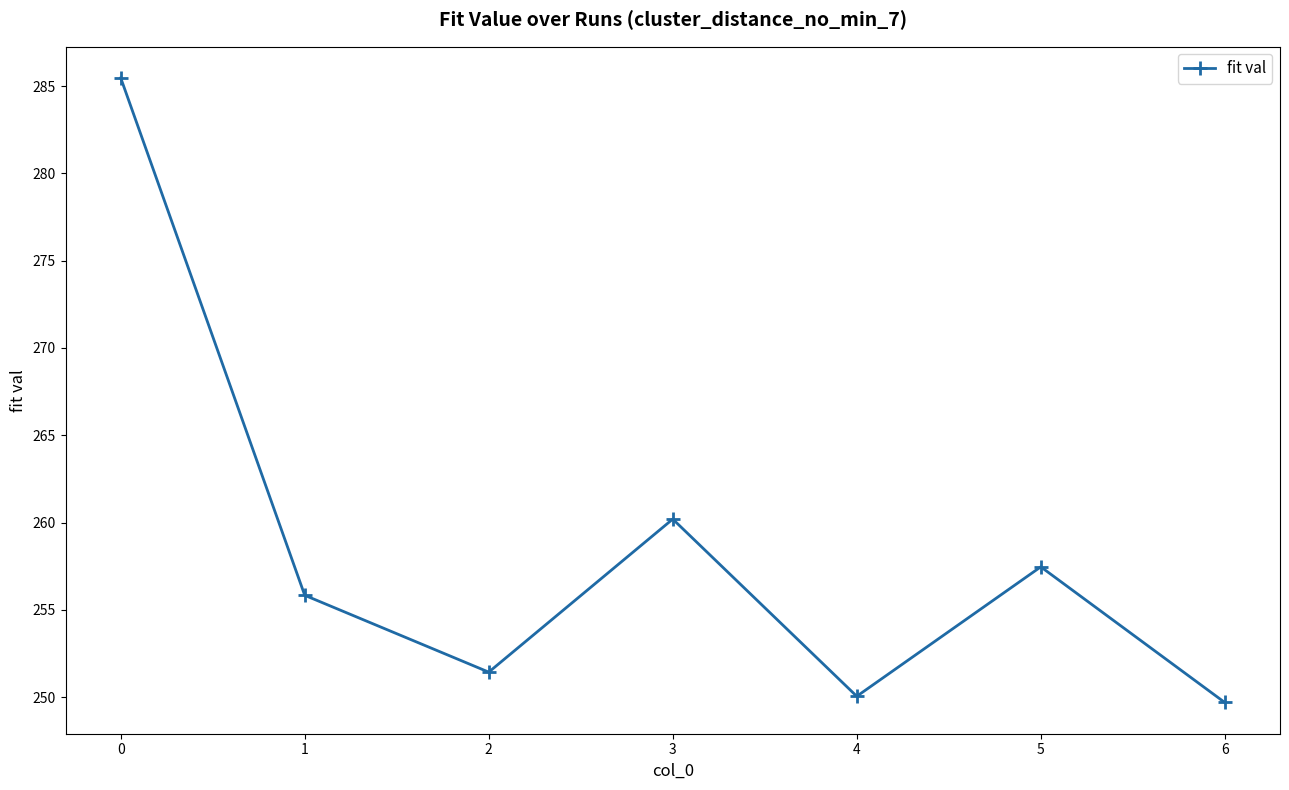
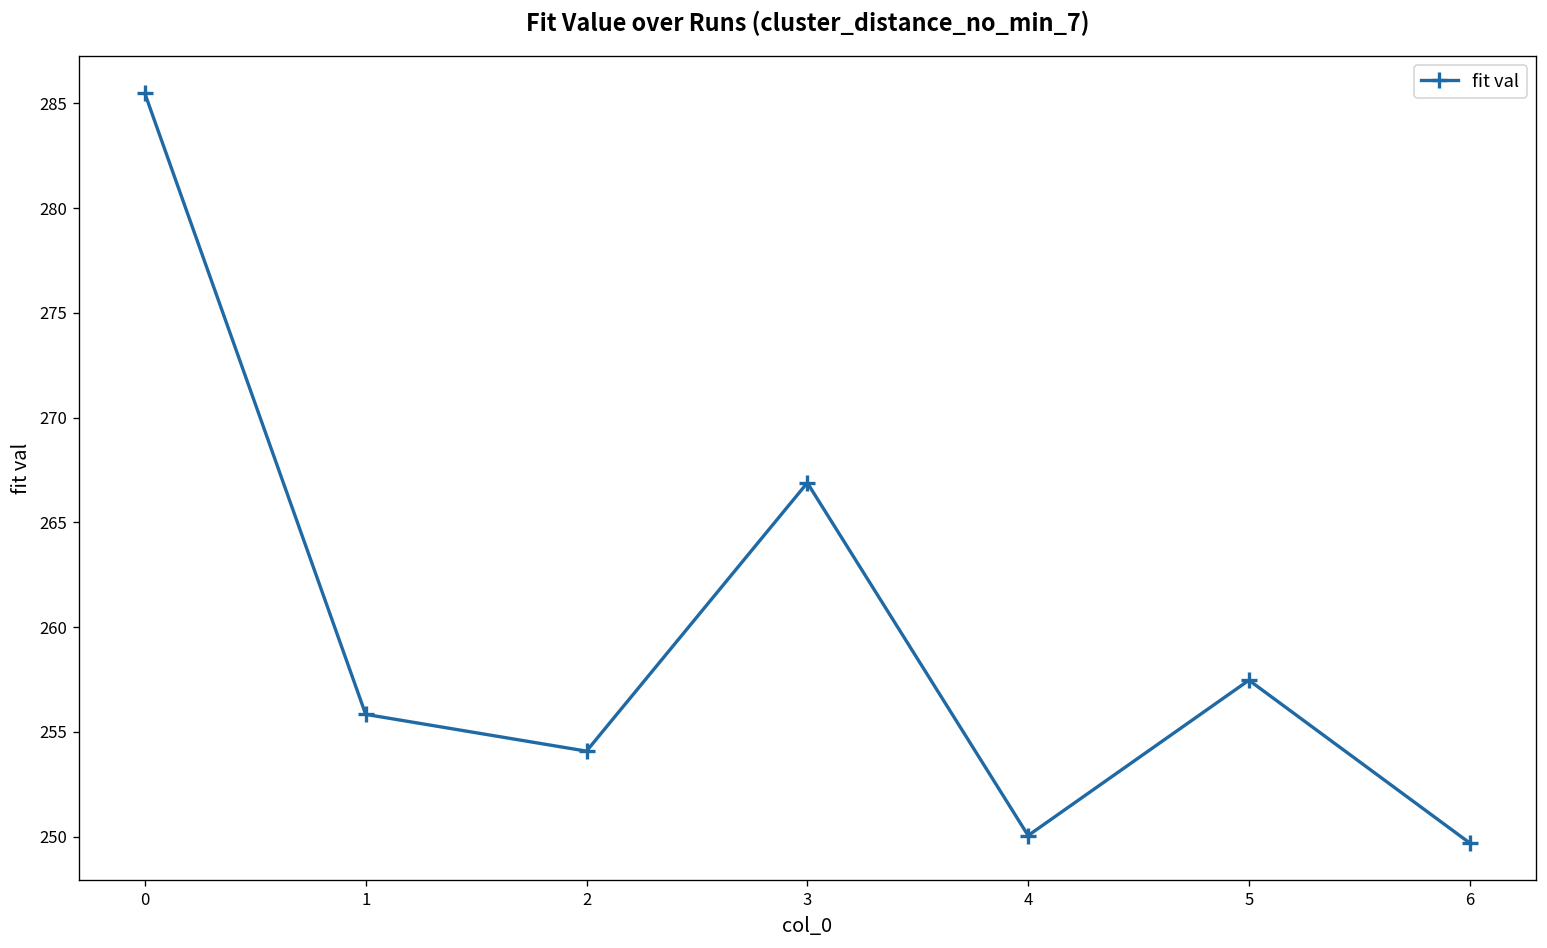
2: 251.4 -> 254.1
3: 260.2 -> 266.9
